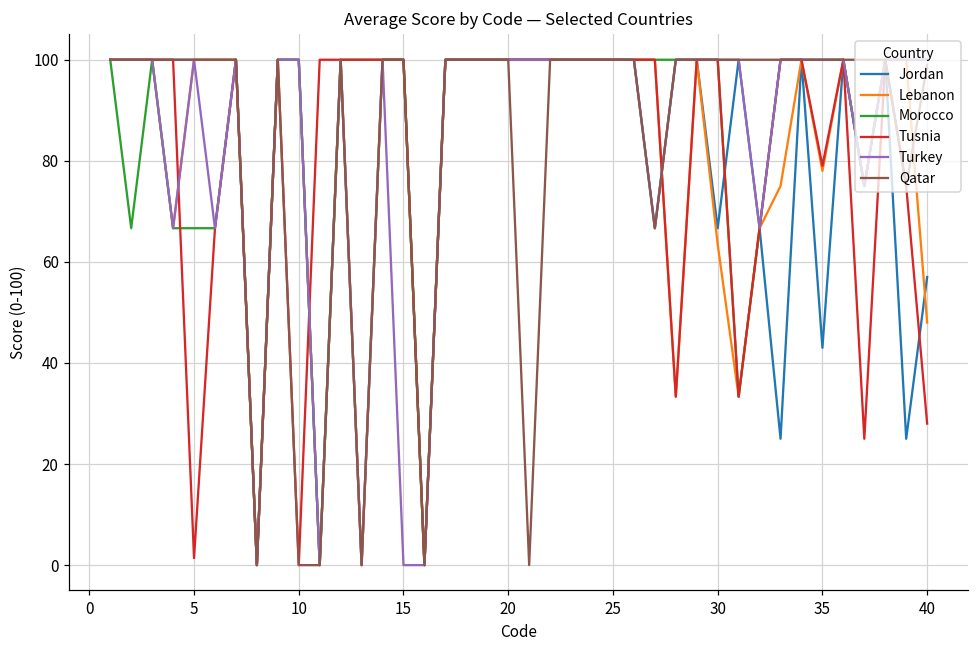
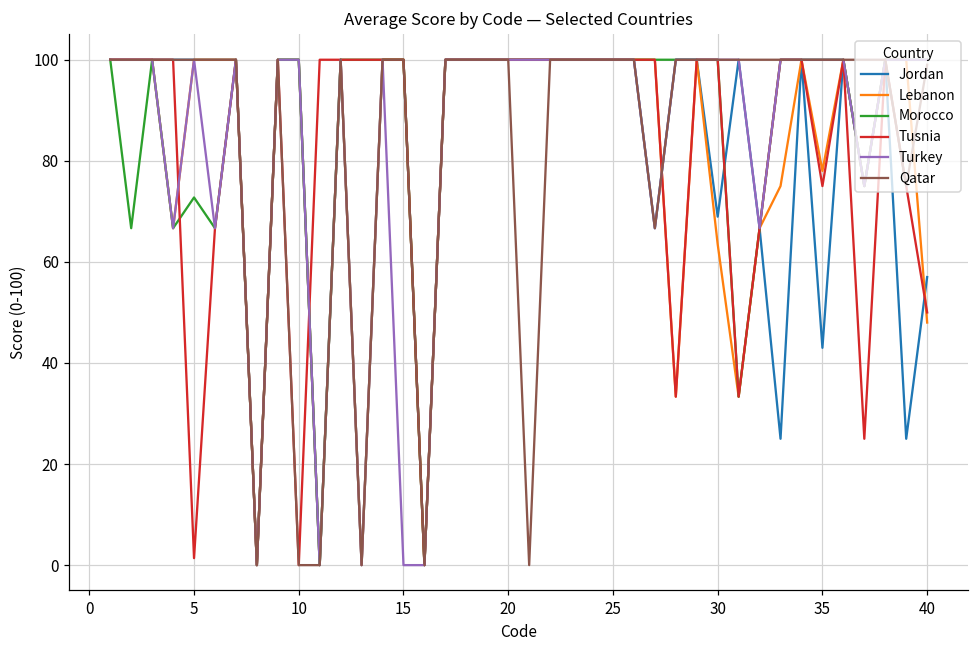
Morocco, 5: 67 -> 73
Jordan, 30: 67 -> 69
Tusnia, 35: 79 -> 75
Tusnia, 40: 28 -> 50
